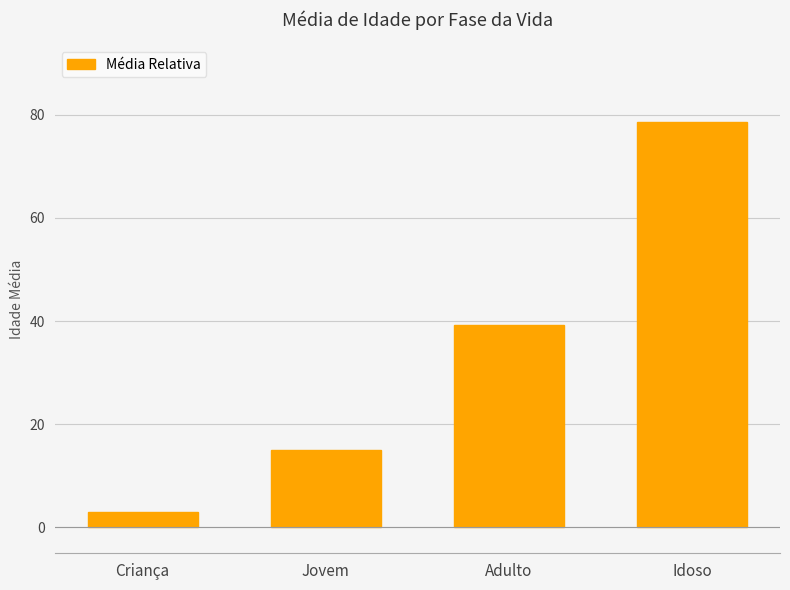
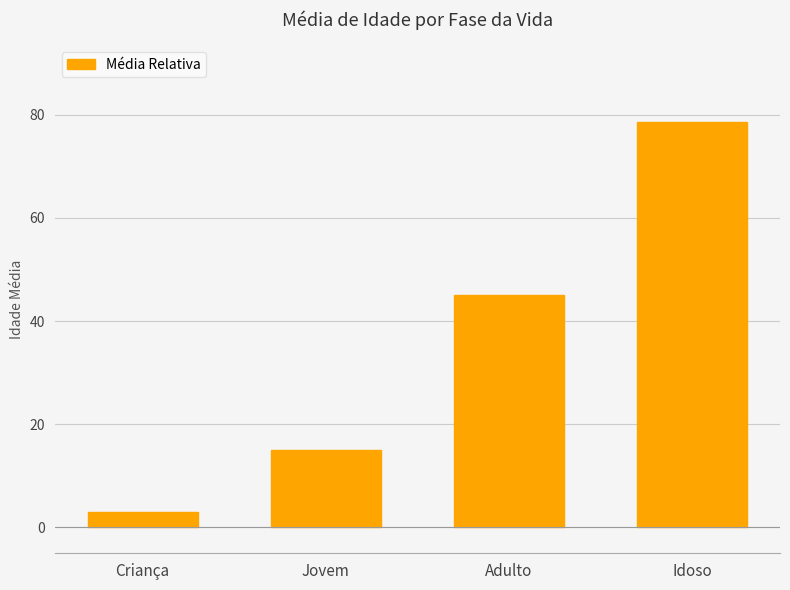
Adulto: 39 -> 45
